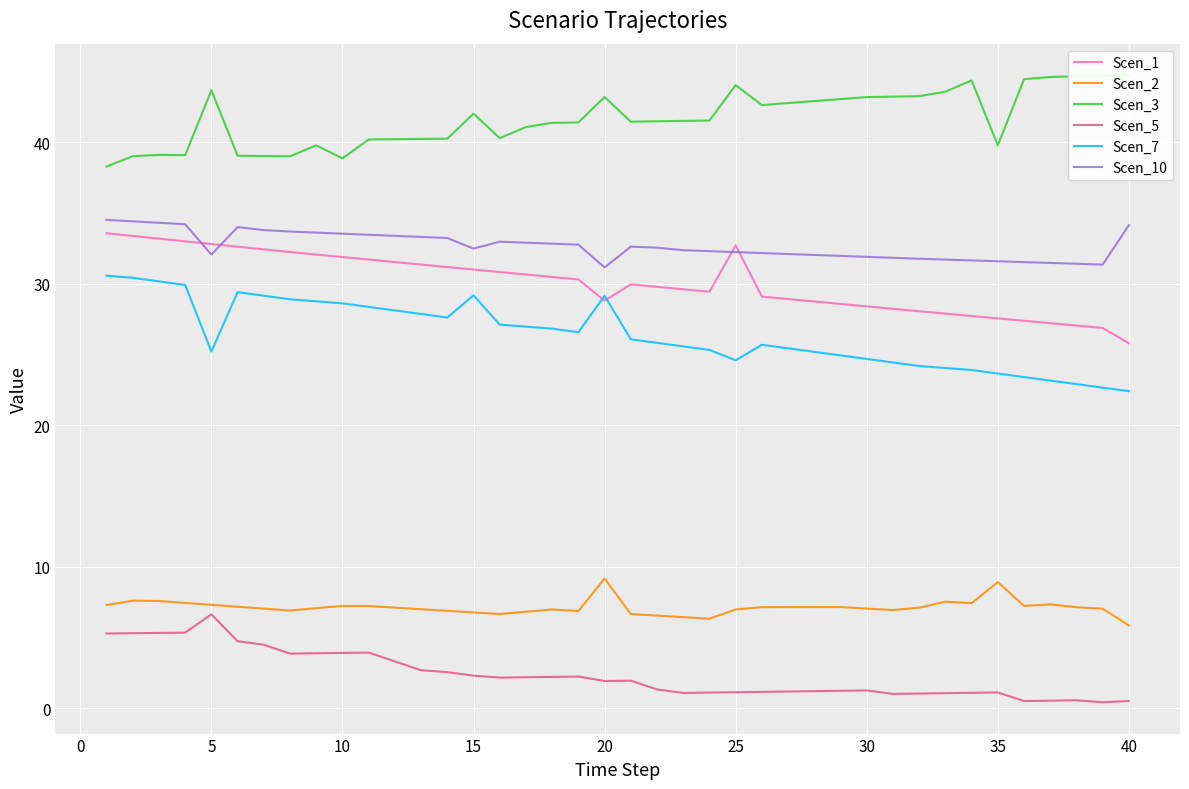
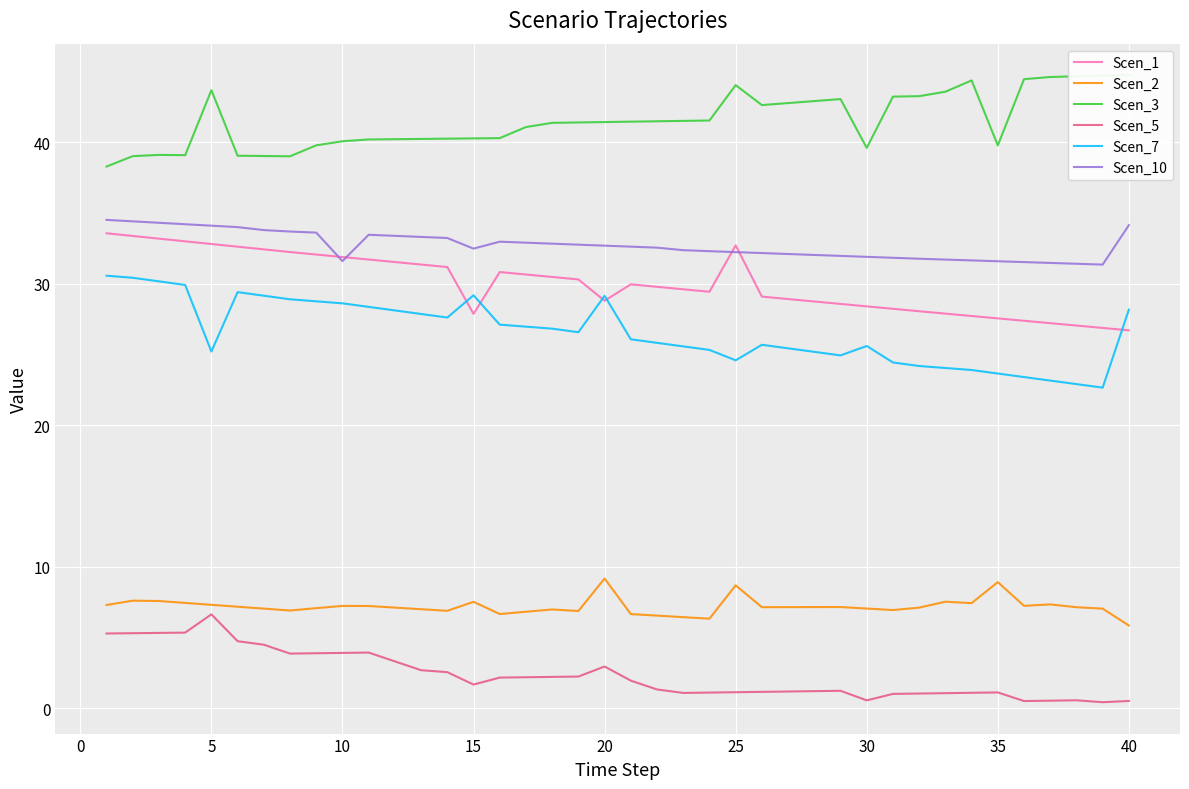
Scen_10, 5: 32.1 -> 34.1
Scen_3, 10: 38.9 -> 40.1
Scen_10, 10: 33.5 -> 31.6
Scen_1, 15: 31.0 -> 27.9
Scen_2, 15: 6.8 -> 7.5
Scen_3, 15: 42.0 -> 40.3
Scen_5, 15: 2.3 -> 1.7
Scen_3, 20: 43.2 -> 41.4
Scen_5, 20: 1.9 -> 2.9
Scen_10, 20: 31.2 -> 32.7
Scen_2, 25: 7.0 -> 8.7
Scen_3, 30: 43.2 -> 39.6
Scen_5, 30: 1.2 -> 0.5
Scen_7, 30: 24.7 -> 25.6
Scen_1, 40: 25.8 -> 26.7
Scen_7, 40: 22.4 -> 28.2
